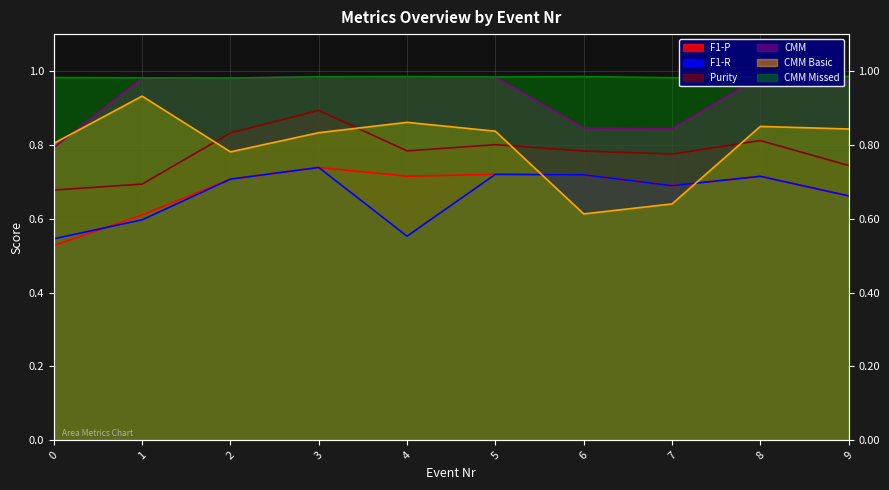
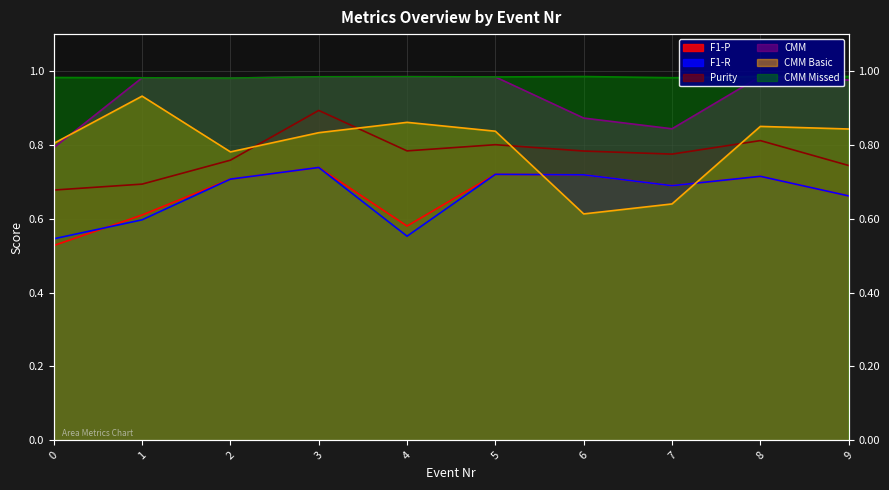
Purity, 2: 0.83 -> 0.76
F1-P, 4: 0.72 -> 0.58
CMM, 6: 0.85 -> 0.87
